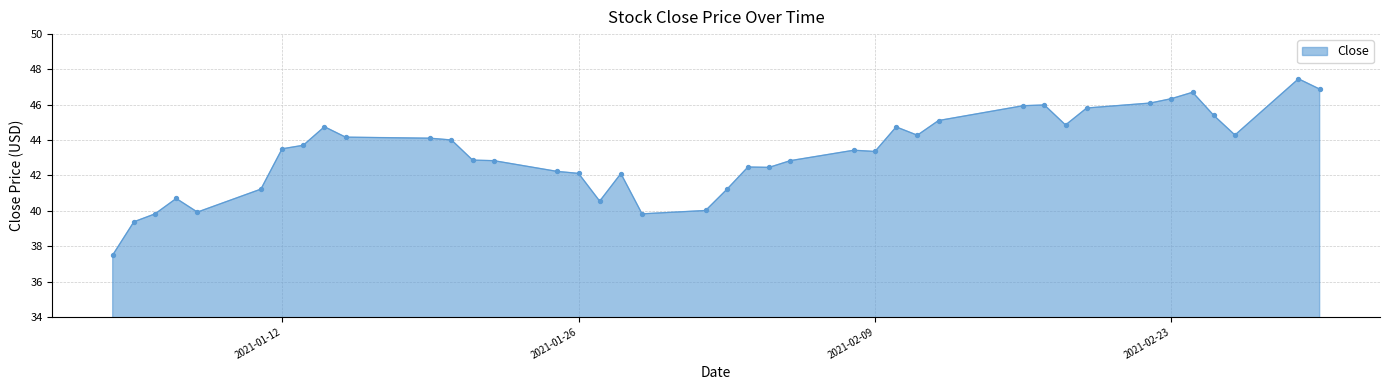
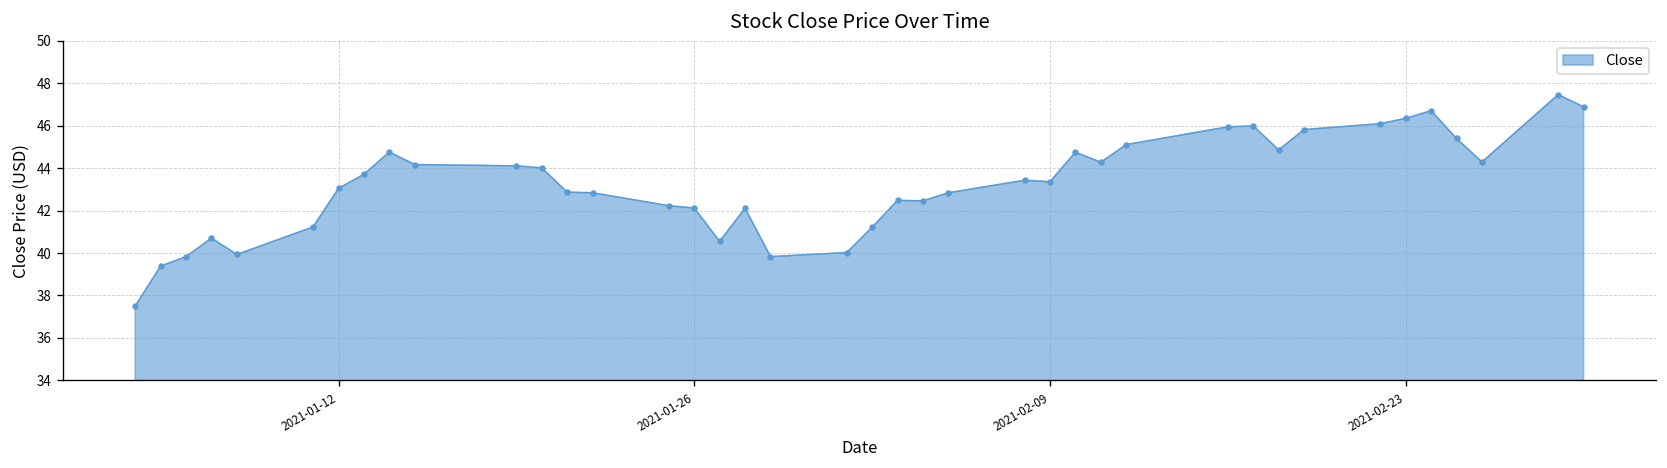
2021-01-12: 43.5 -> 43.0
